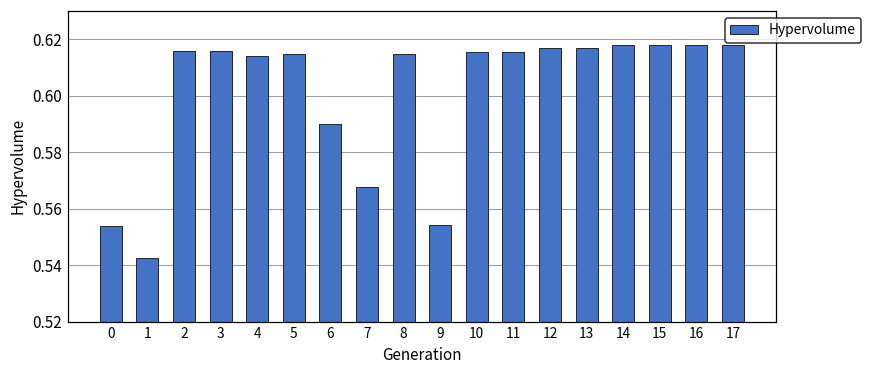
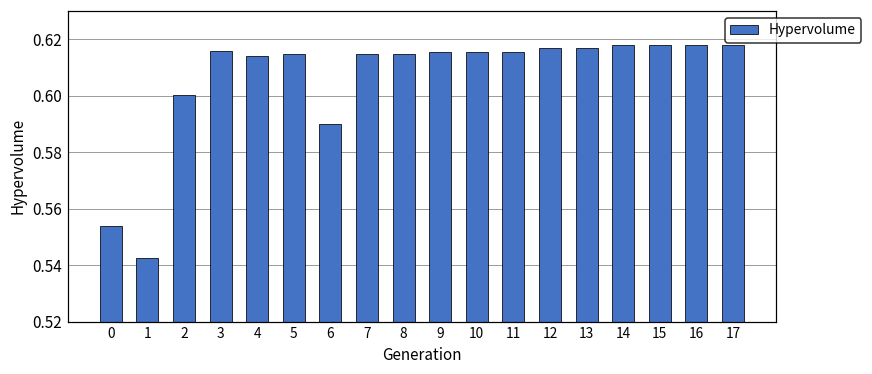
2: 0.616 -> 0.600
7: 0.568 -> 0.615
9: 0.554 -> 0.616
